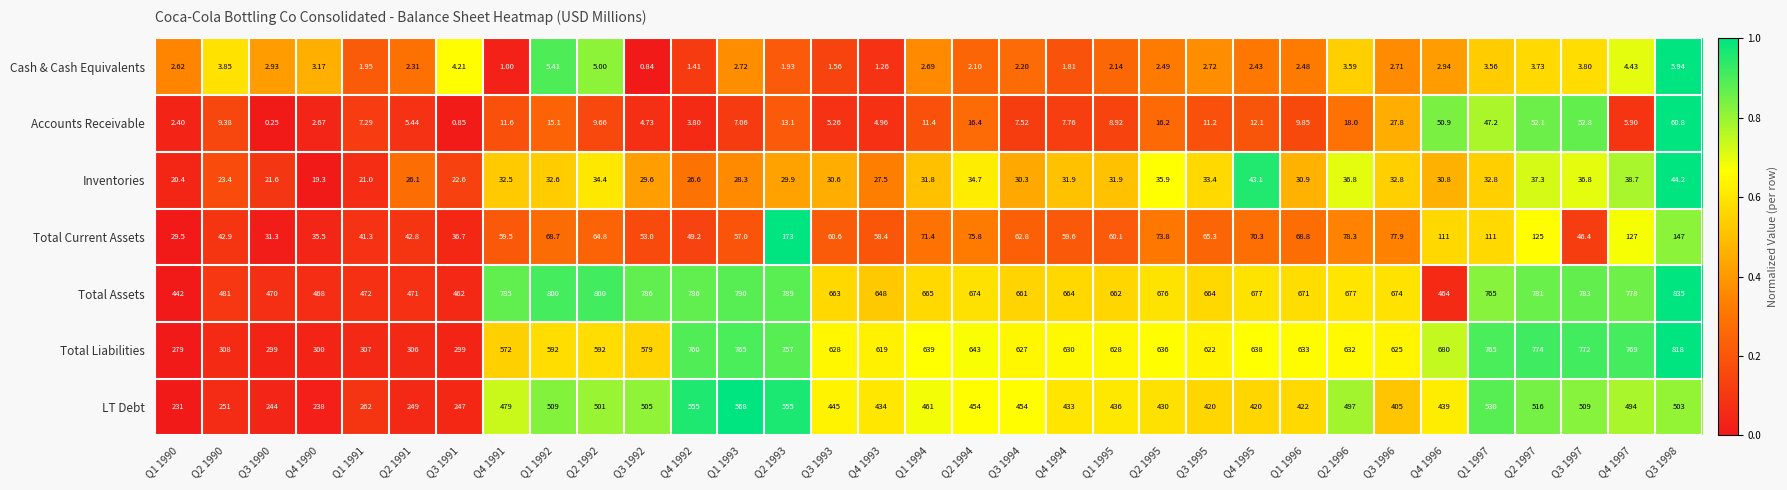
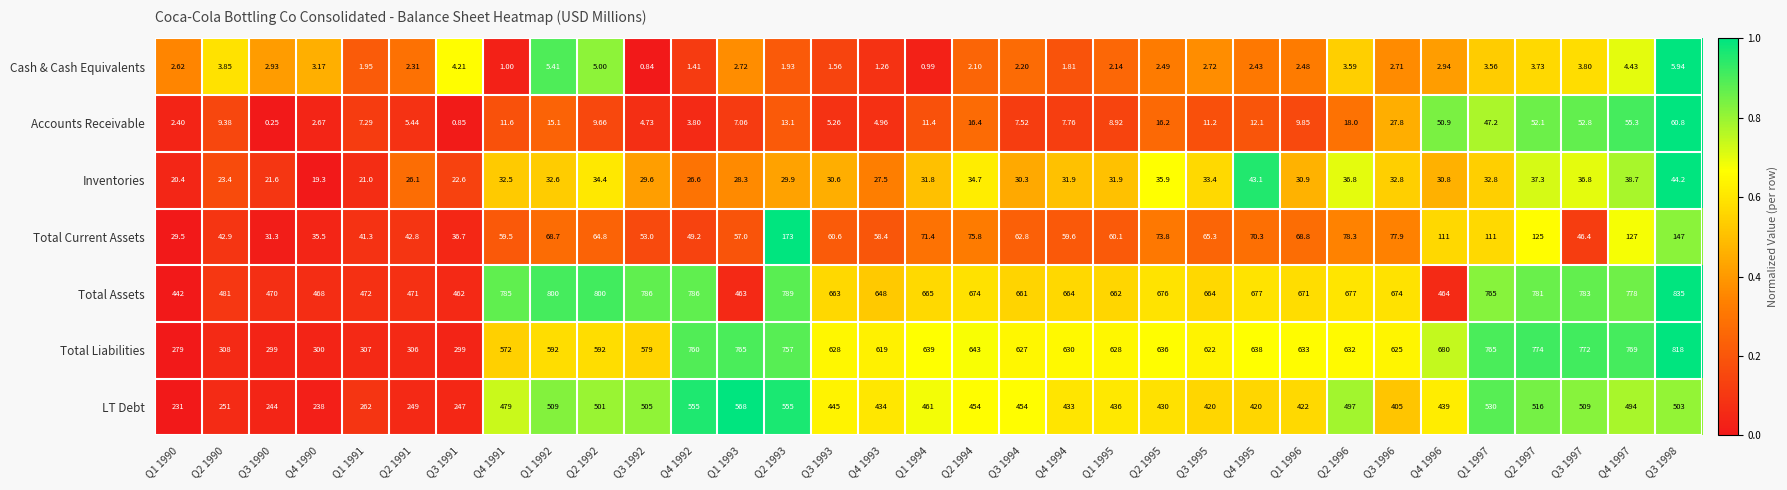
Cash & Cash Equivalents, Q1 1994: 2.69 -> 0.99
Accounts Receivable, Q4 1997: 5.90 -> 55.3
Total Assets, Q1 1993: 790 -> 463
